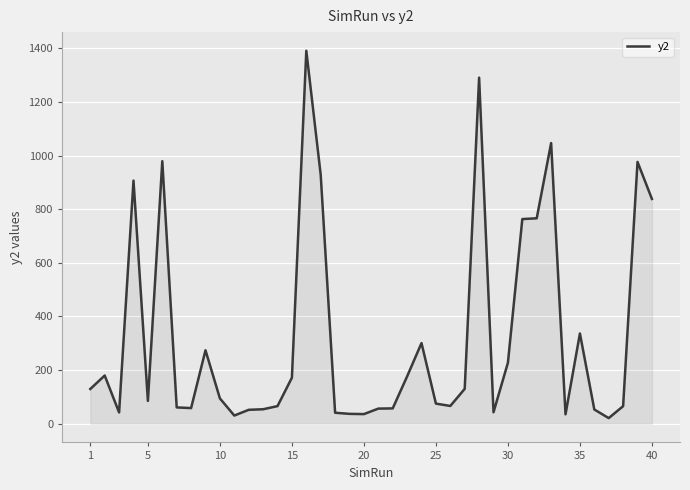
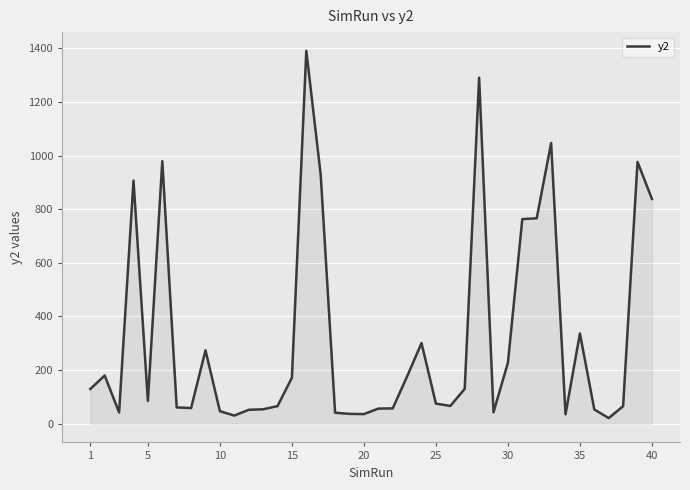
10: 90 -> 50
